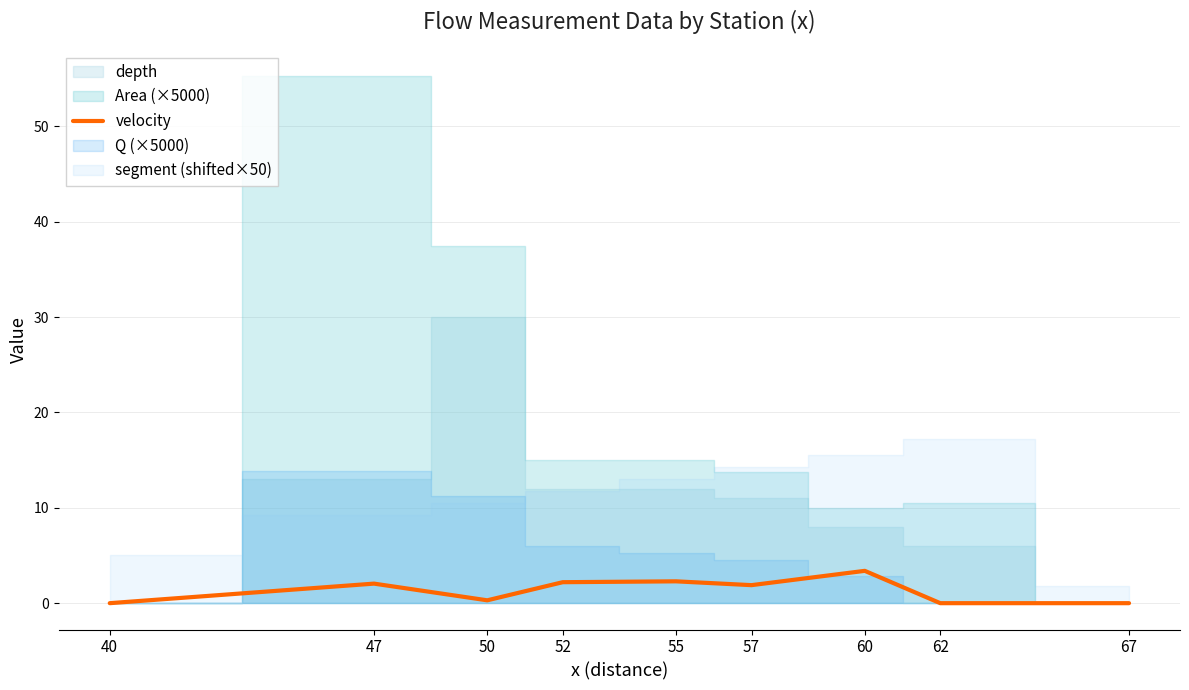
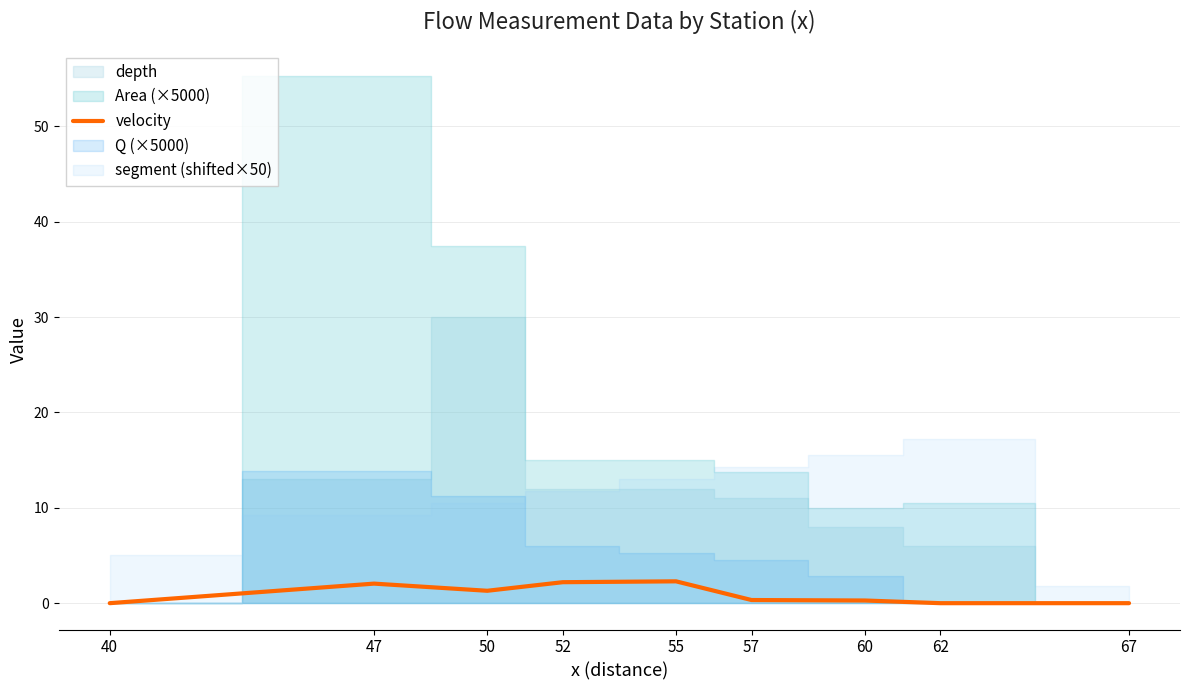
velocity, 50: 0 -> 1
velocity, 57: 2 -> 0
velocity, 60: 3 -> 0
